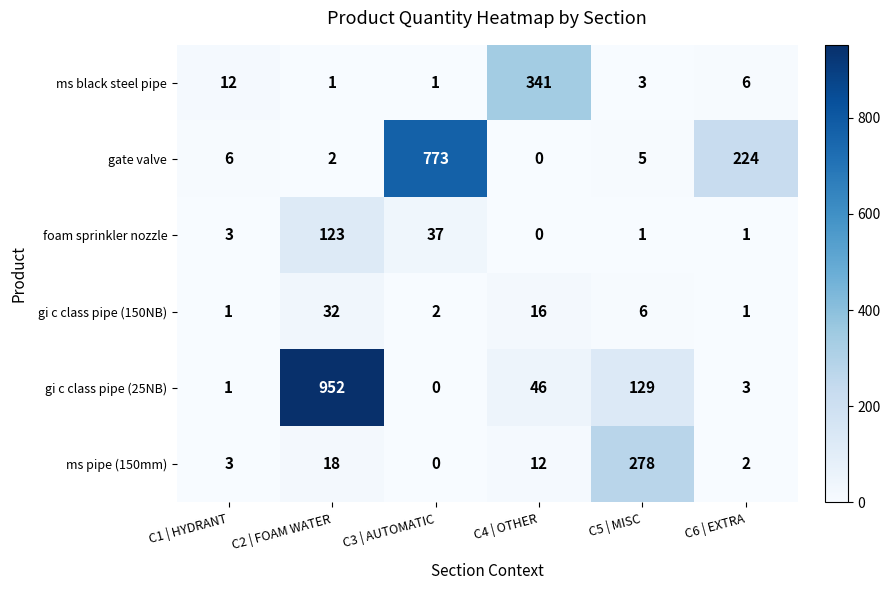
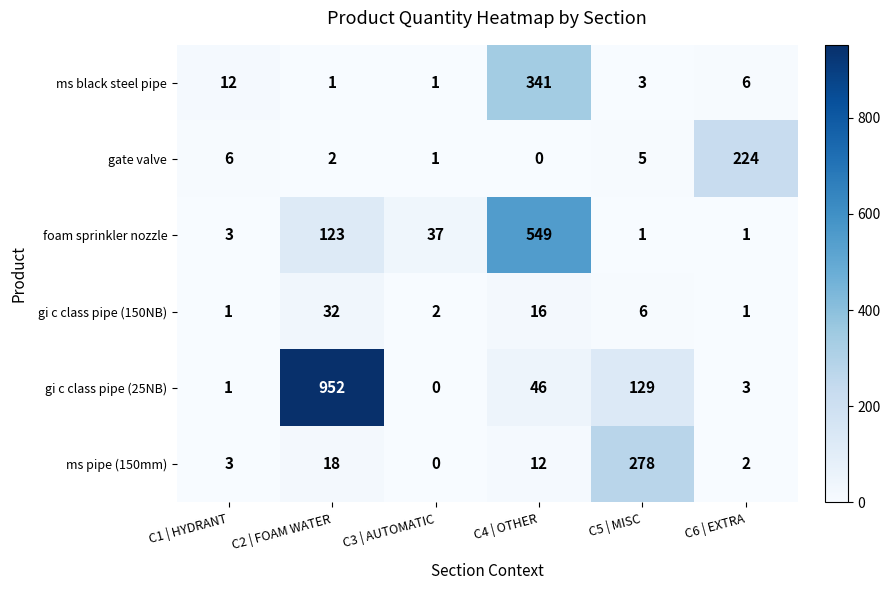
gate valve, C3 | AUTOMATIC: 773 -> 1
foam sprinkler nozzle, C4 | OTHER: 0 -> 549
